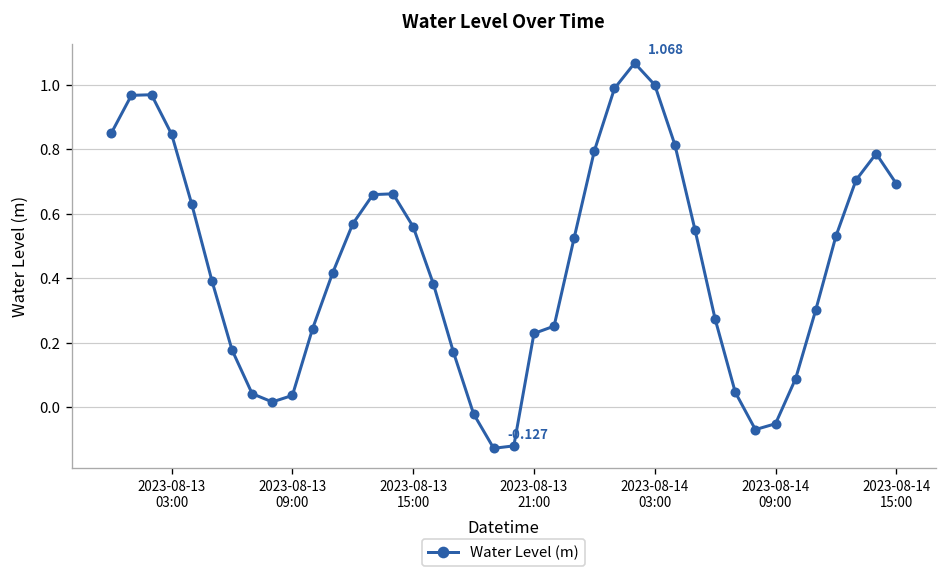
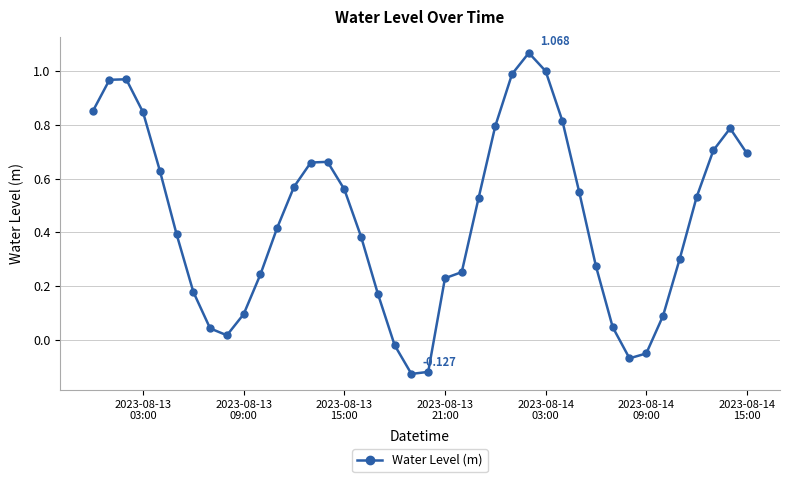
2023-08-13 09:00: 0.04 -> 0.10
